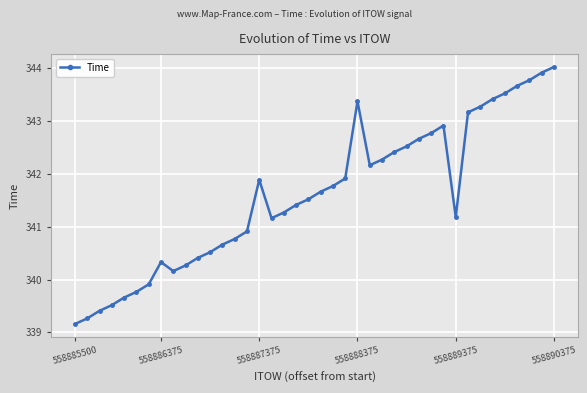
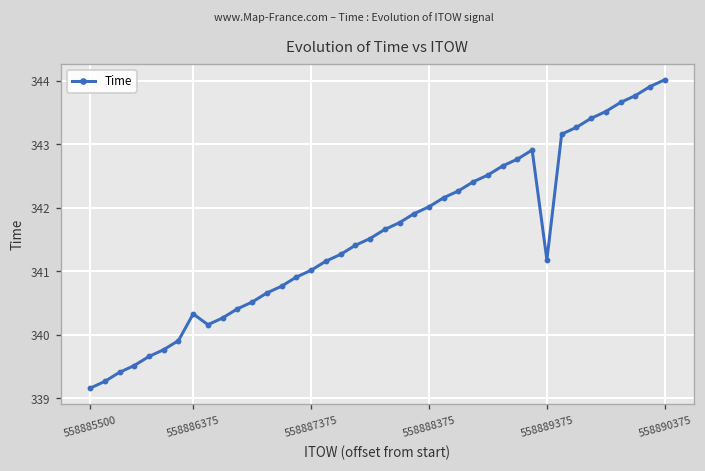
558887375: 341.9 -> 341.0
558888375: 343.4 -> 342.0
